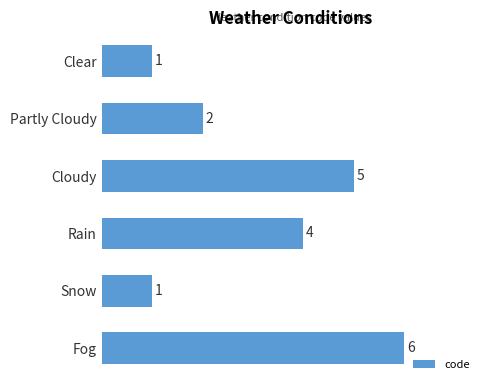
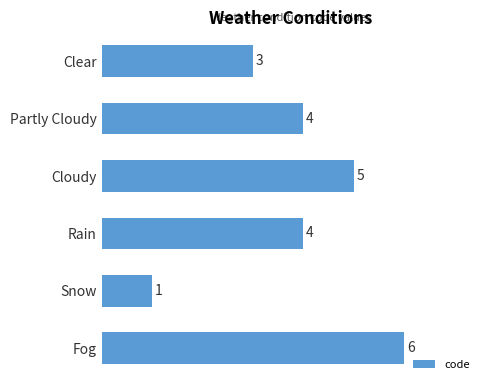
Clear: 1 -> 3
Partly Cloudy: 2 -> 4
